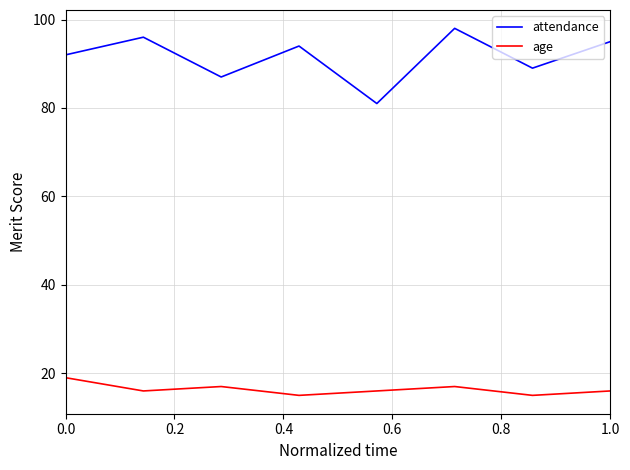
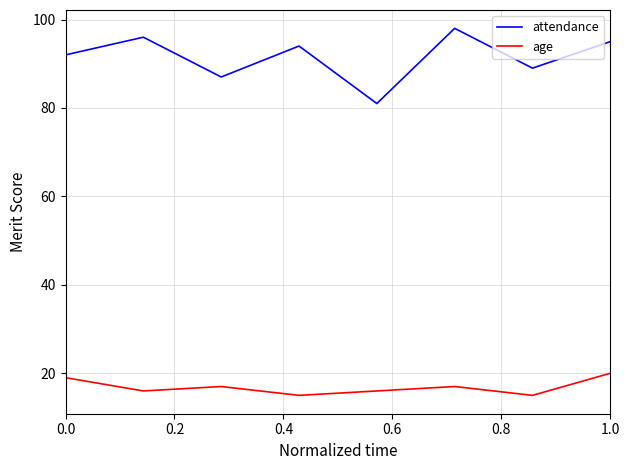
age, 1.0: 16 -> 20
